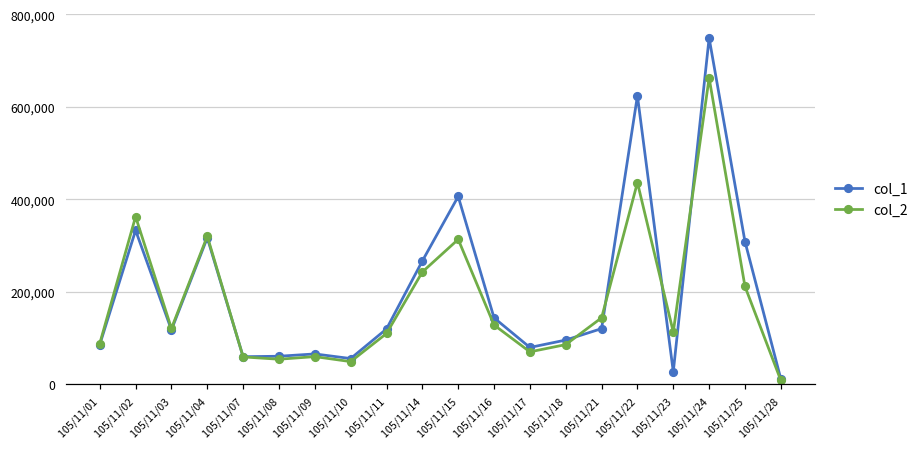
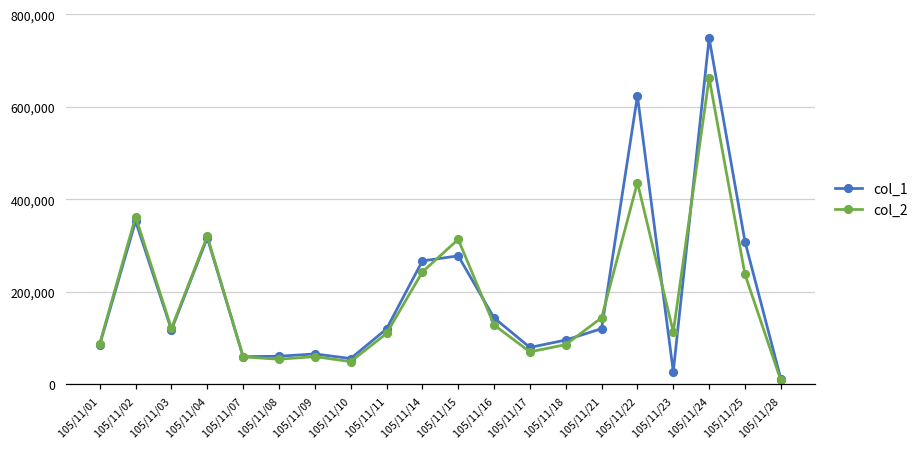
col_1, 105/11/02: 330,000 -> 350,000
col_1, 105/11/15: 410,000 -> 280,000
col_2, 105/11/25: 210,000 -> 240,000
